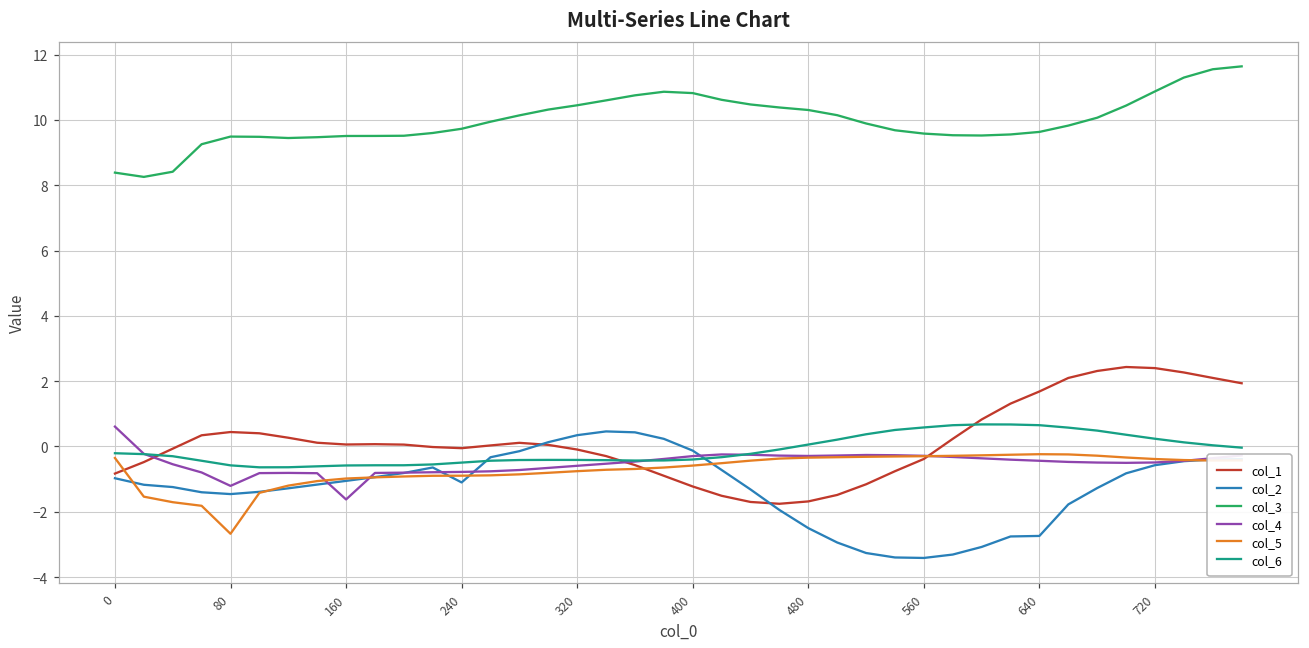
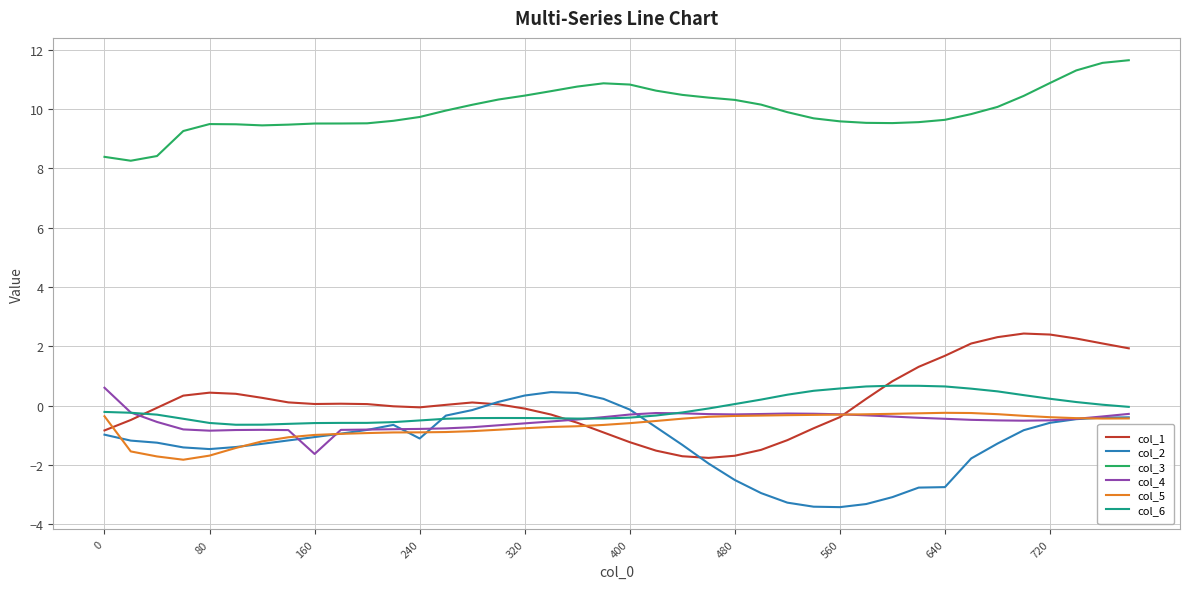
col_4, 80: -1.2 -> -0.8
col_5, 80: -2.7 -> -1.7
